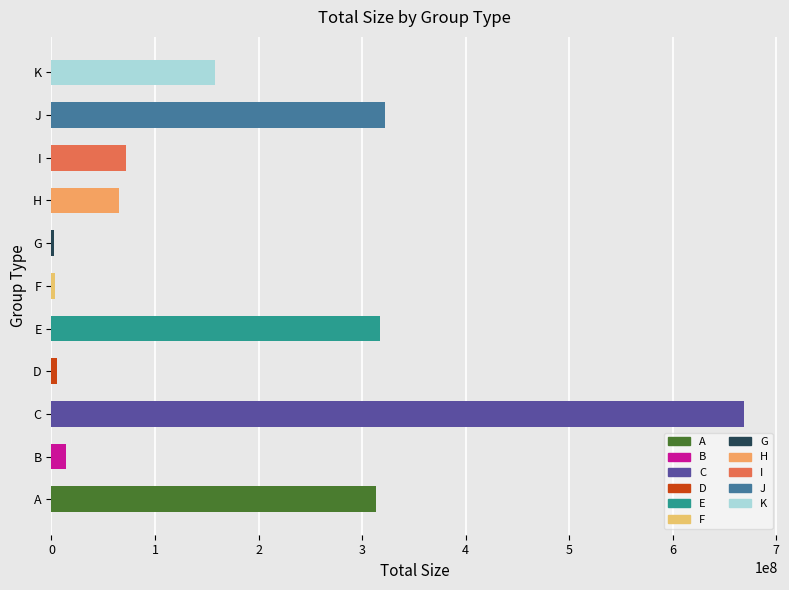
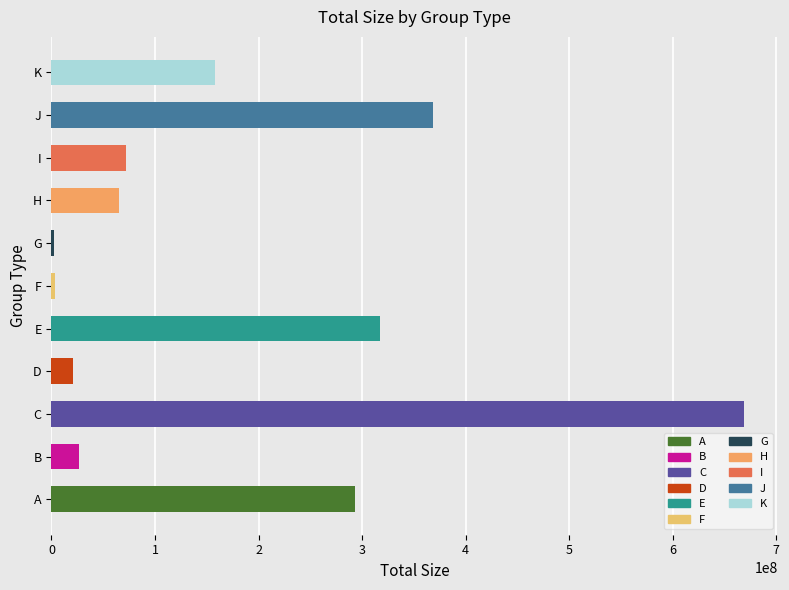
J: 322000000 -> 369000000
D: 6000000 -> 21000000
B: 14000000 -> 27000000
A: 314000000 -> 293000000
